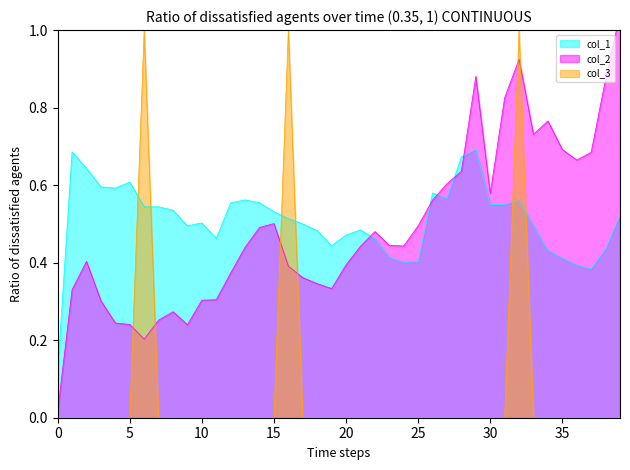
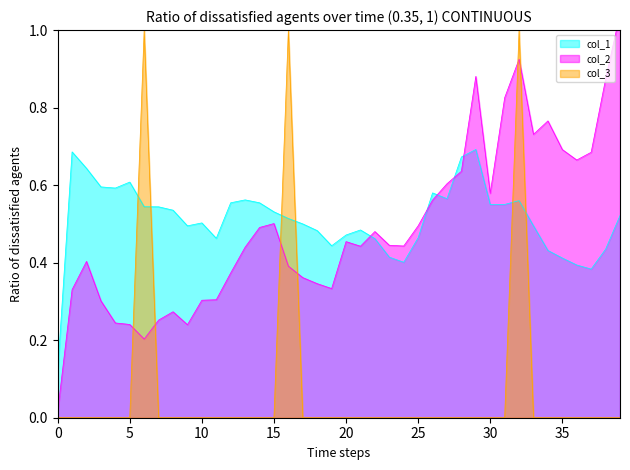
col_2, 20: 0.39 -> 0.45
col_1, 25: 0.40 -> 0.46
